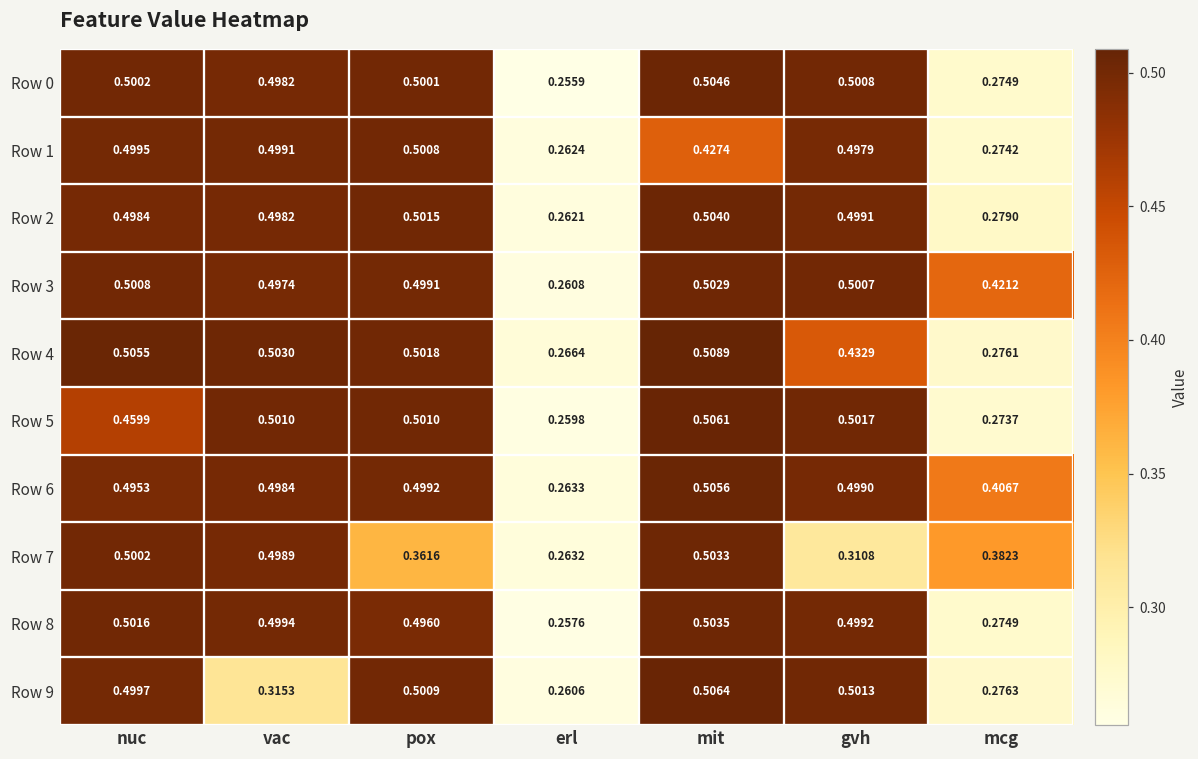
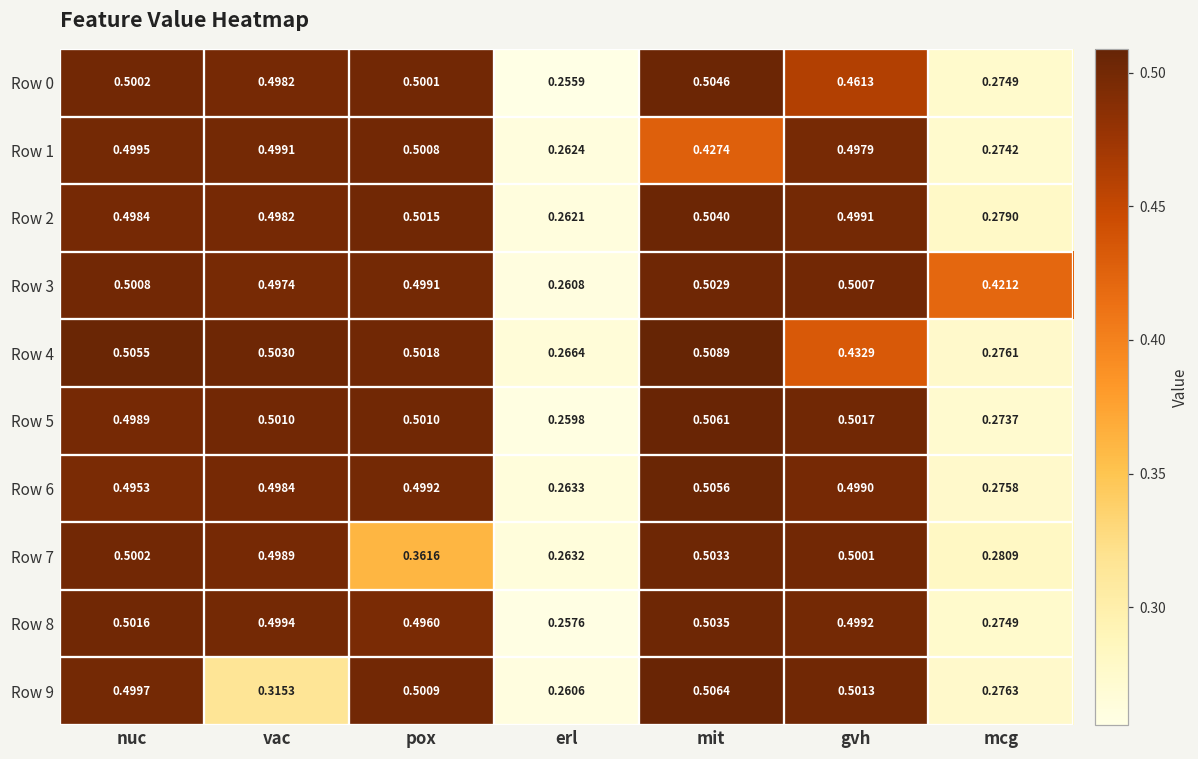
Row 0, gvh: 0.5008 -> 0.4613
Row 5, nuc: 0.4599 -> 0.4989
Row 6, mcg: 0.4067 -> 0.2758
Row 7, gvh: 0.3108 -> 0.5001
Row 7, mcg: 0.3823 -> 0.2809
